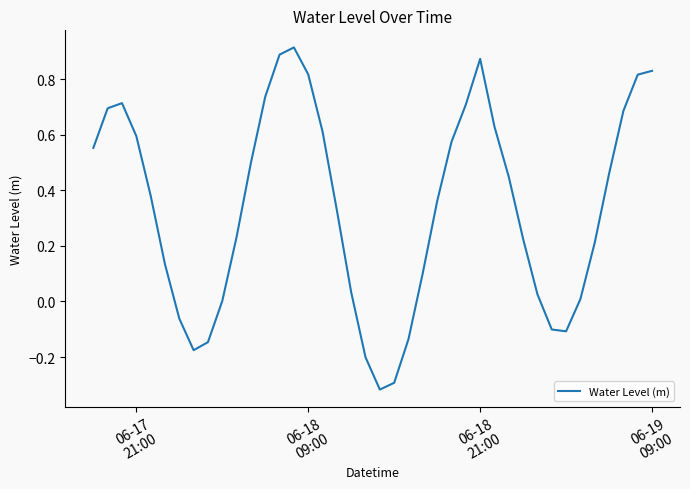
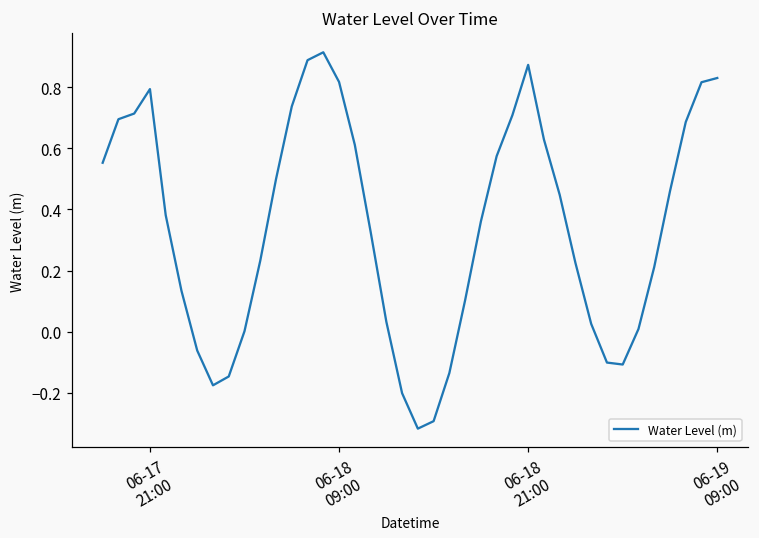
06-17 21:00: 0.60 -> 0.79
